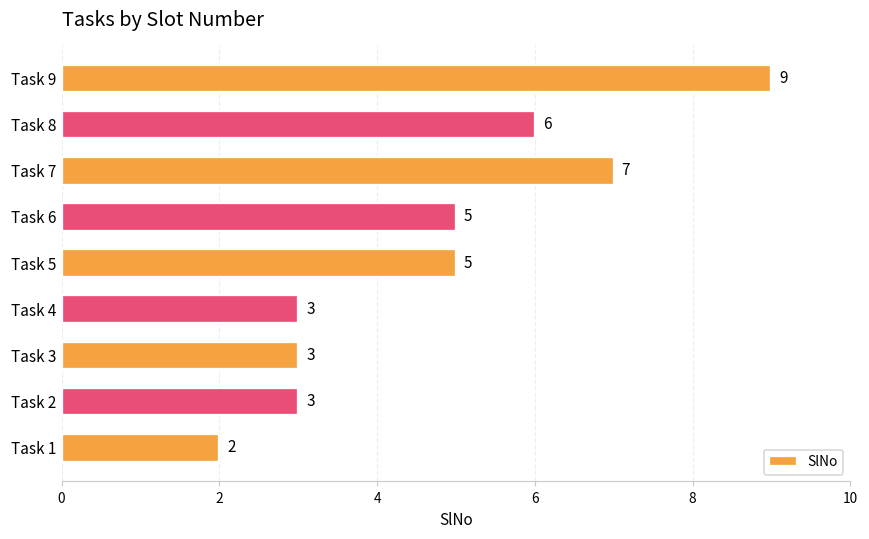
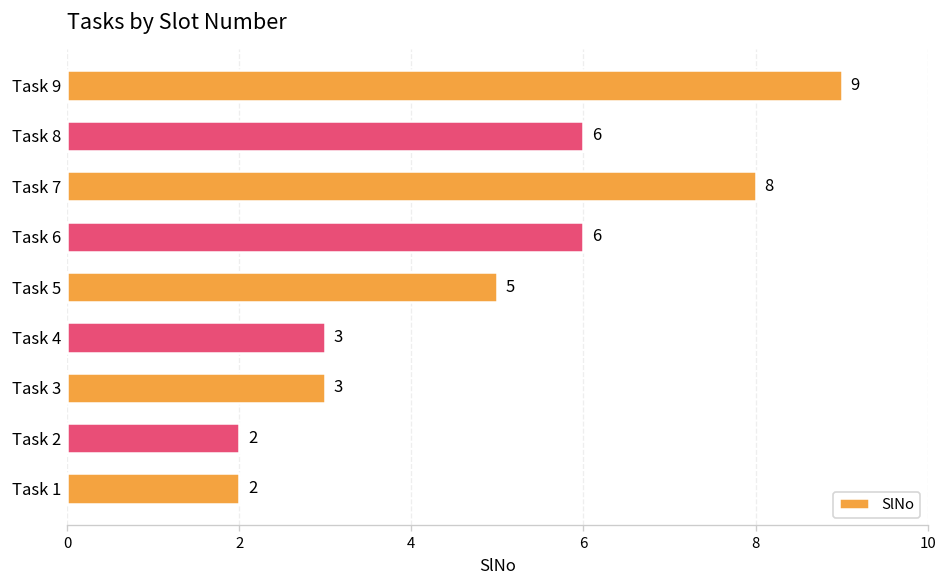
Task 7: 7 -> 8
Task 6: 5 -> 6
Task 2: 3 -> 2
